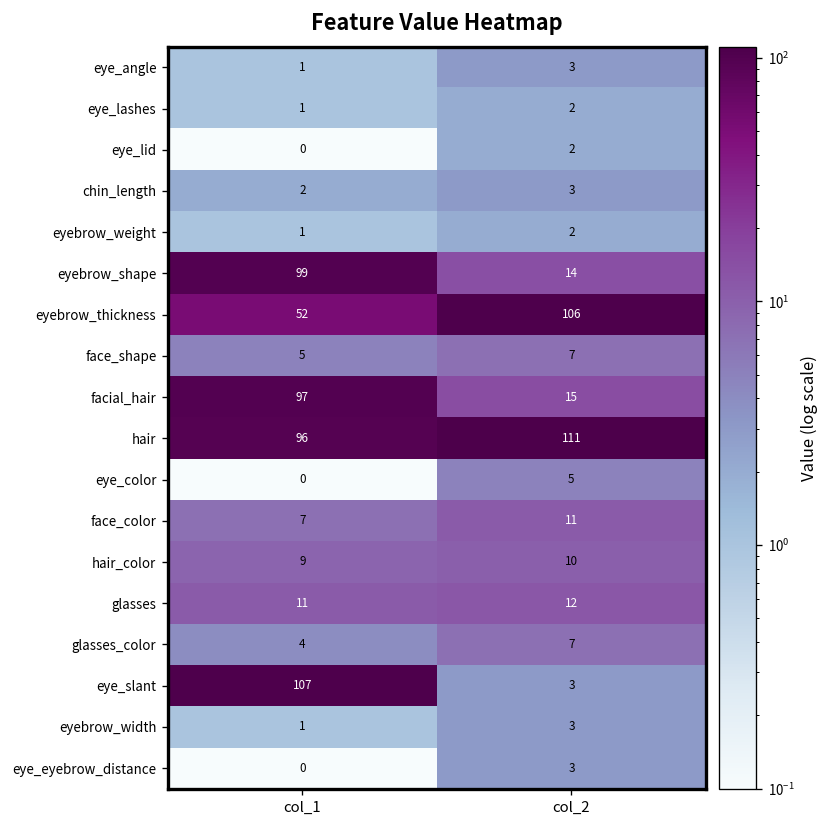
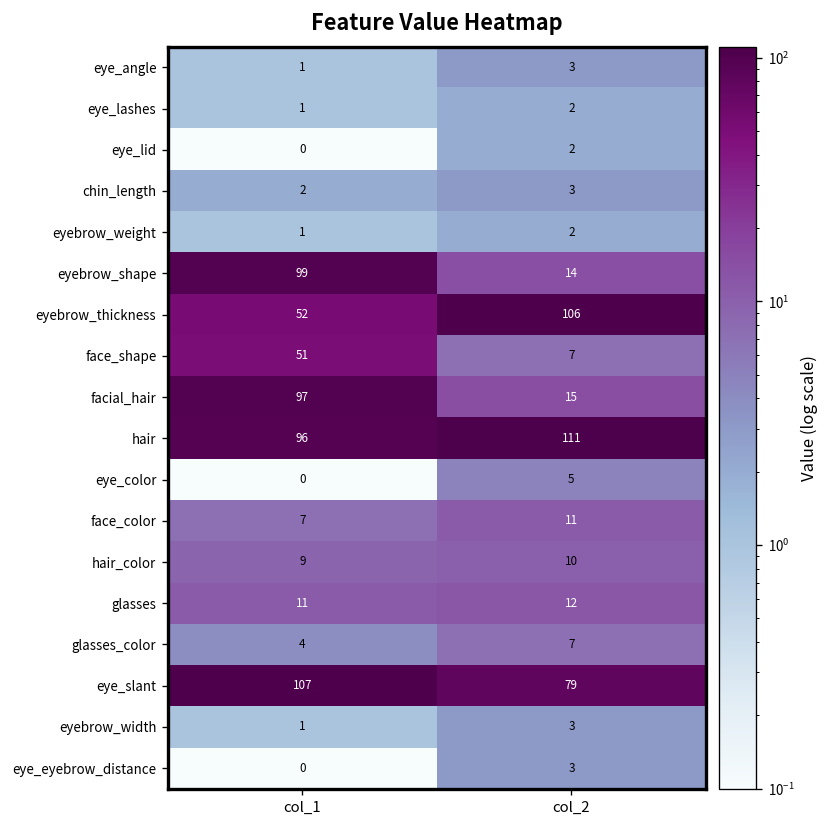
face_shape, col_1: 5 -> 51
eye_slant, col_2: 3 -> 79
